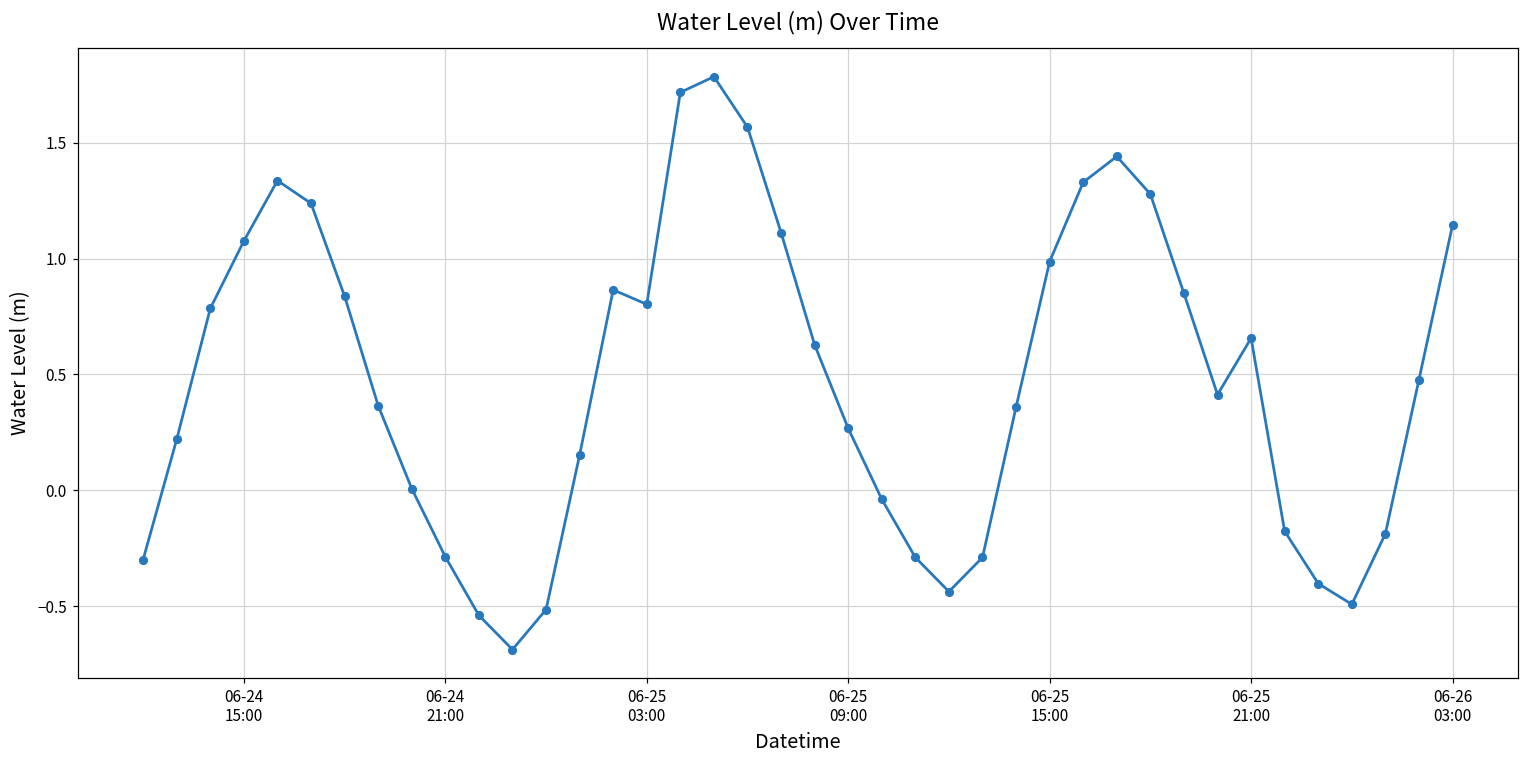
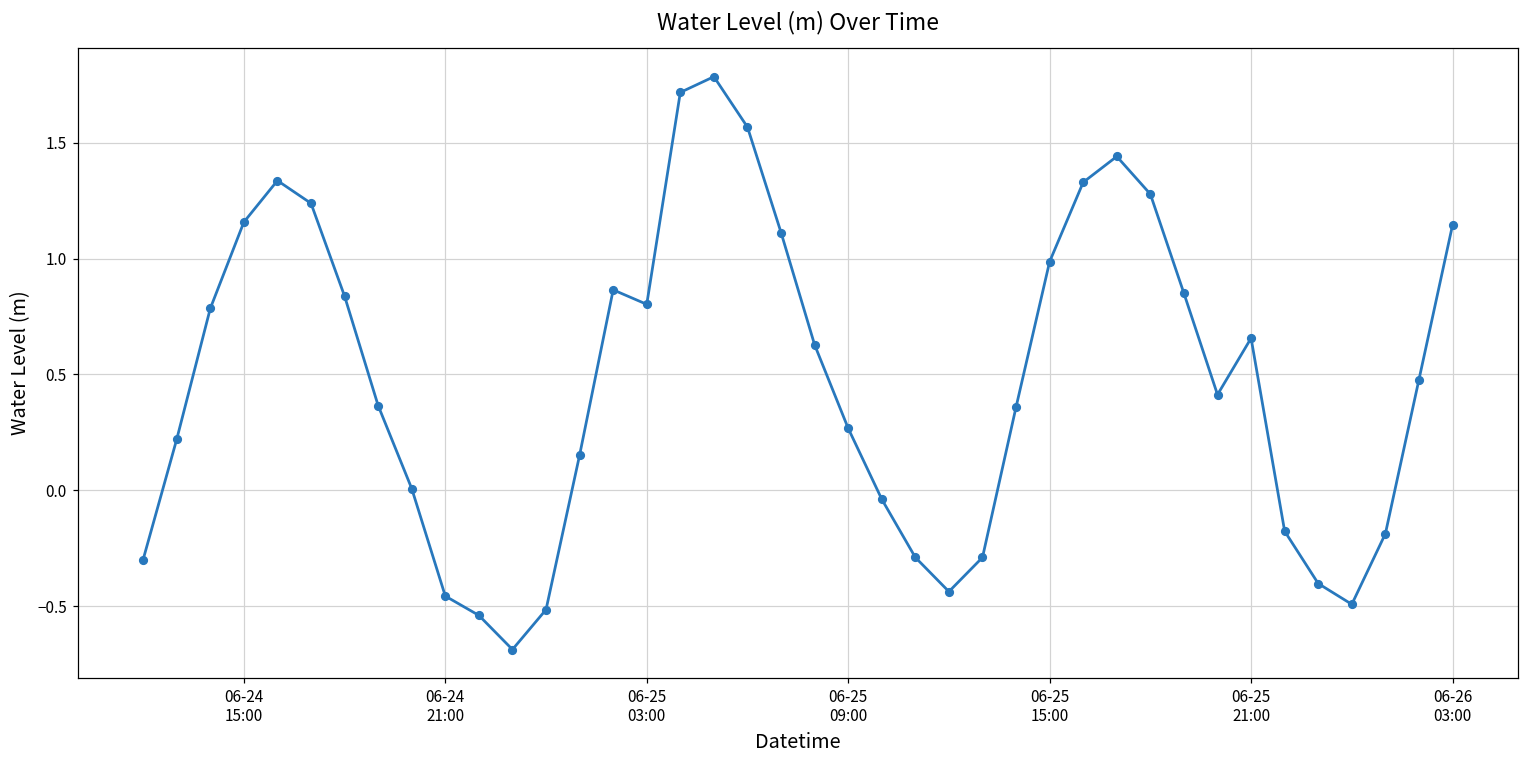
06-24 15:00: 1.08 -> 1.16
06-24 21:00: -0.29 -> -0.46
